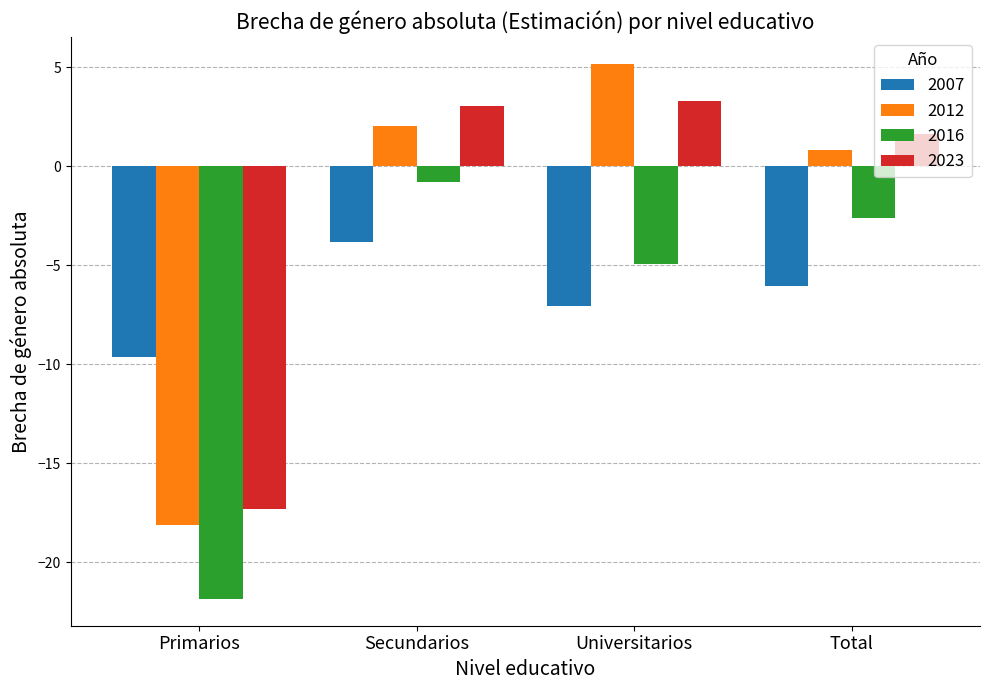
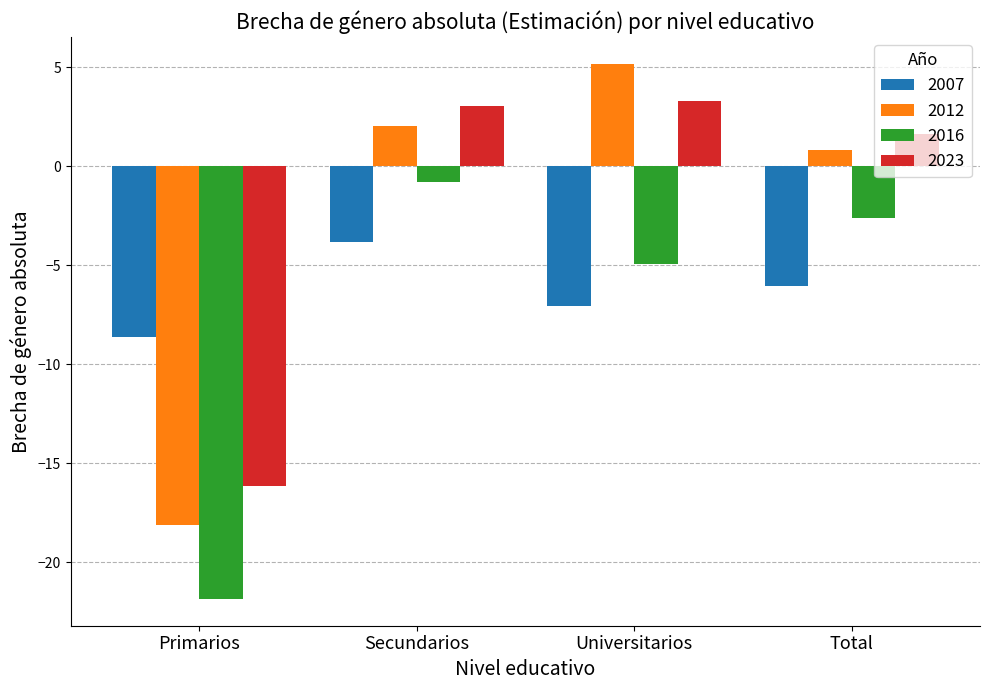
2007, Primarios: -9.6 -> -8.6
2023, Primarios: -17.3 -> -16.1
